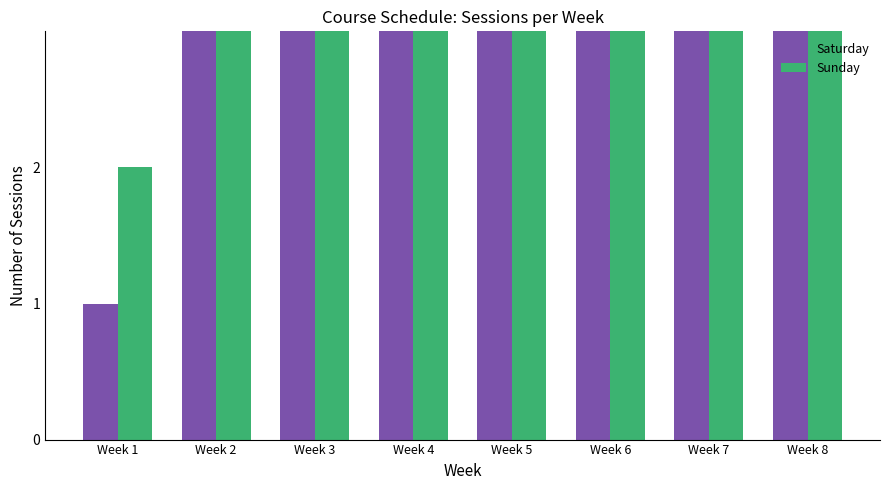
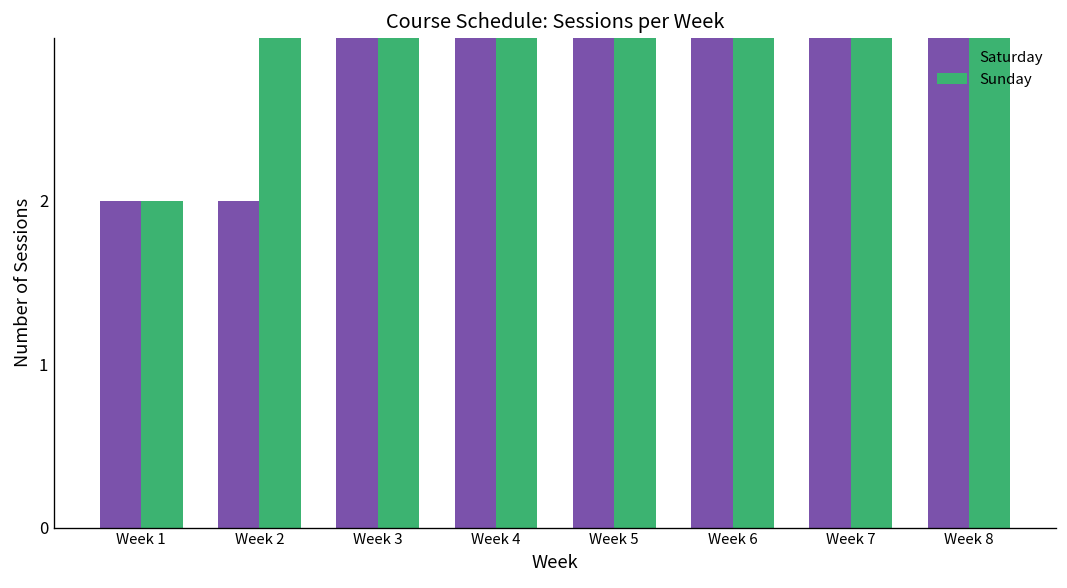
Saturday, Week 1: 1 -> 2
Saturday, Week 2: 3 -> 2
